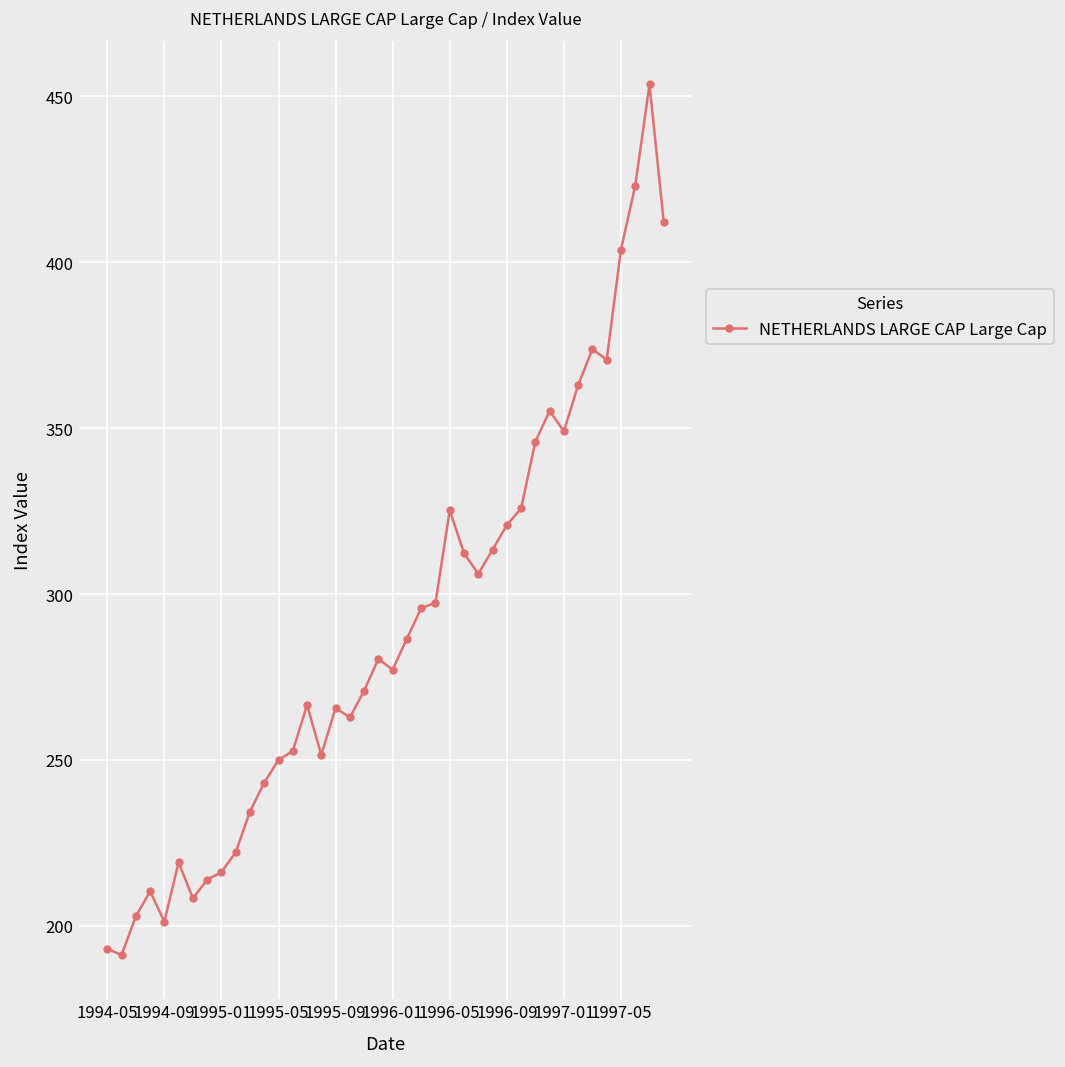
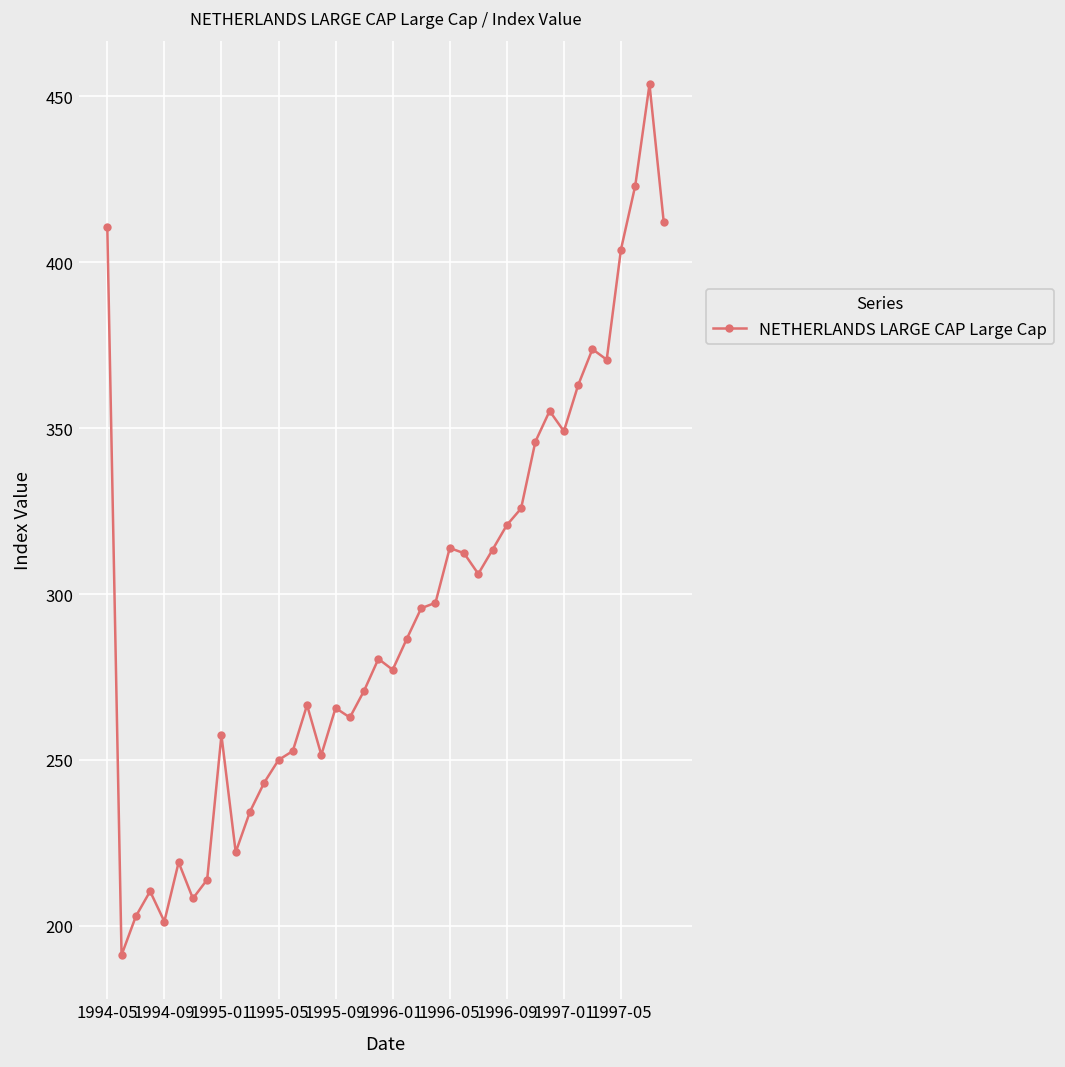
1994-05: 193 -> 411
1995-01: 216 -> 257
1996-05: 325 -> 314
